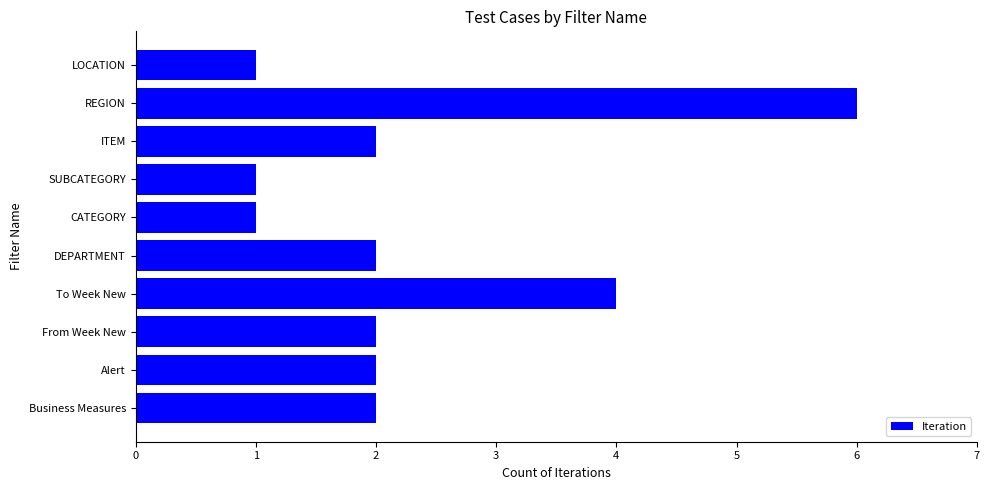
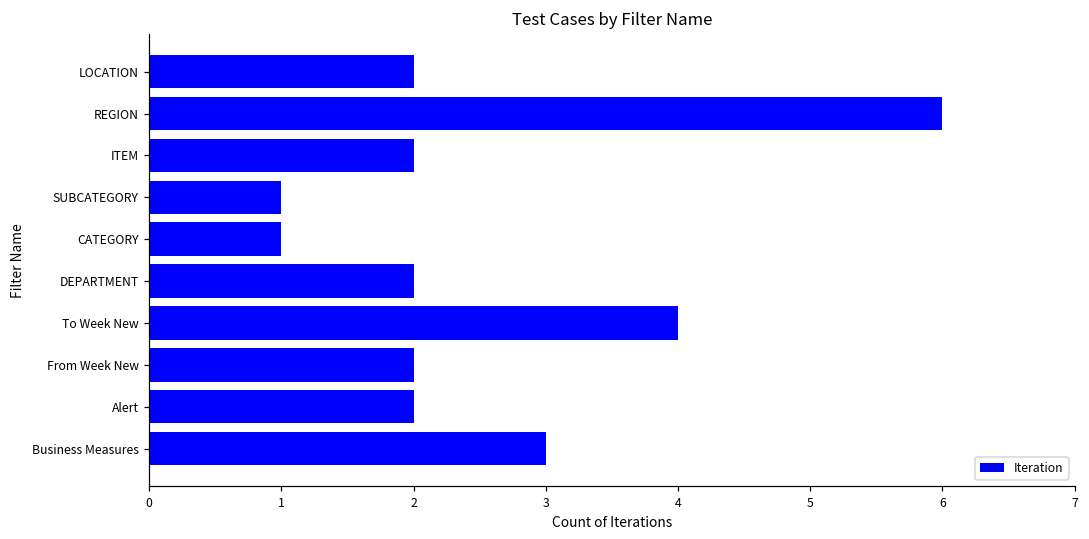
LOCATION: 1 -> 2
Business Measures: 2 -> 3
